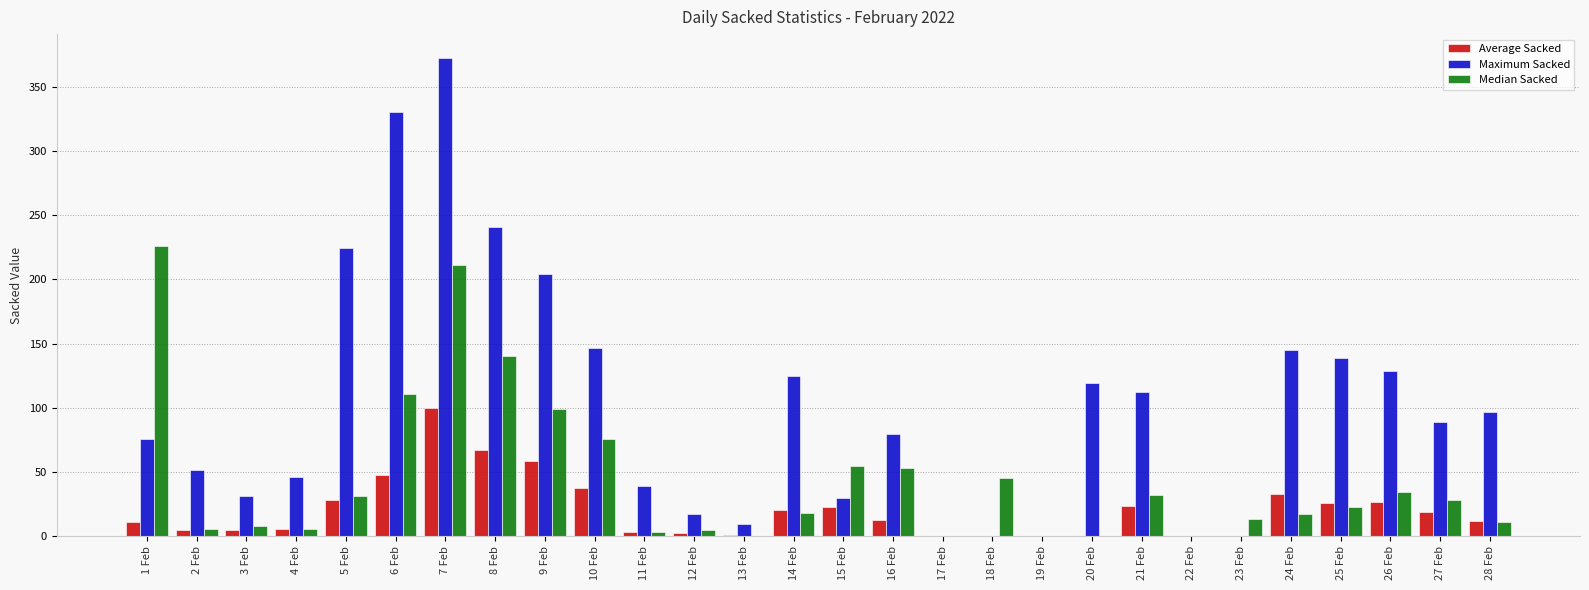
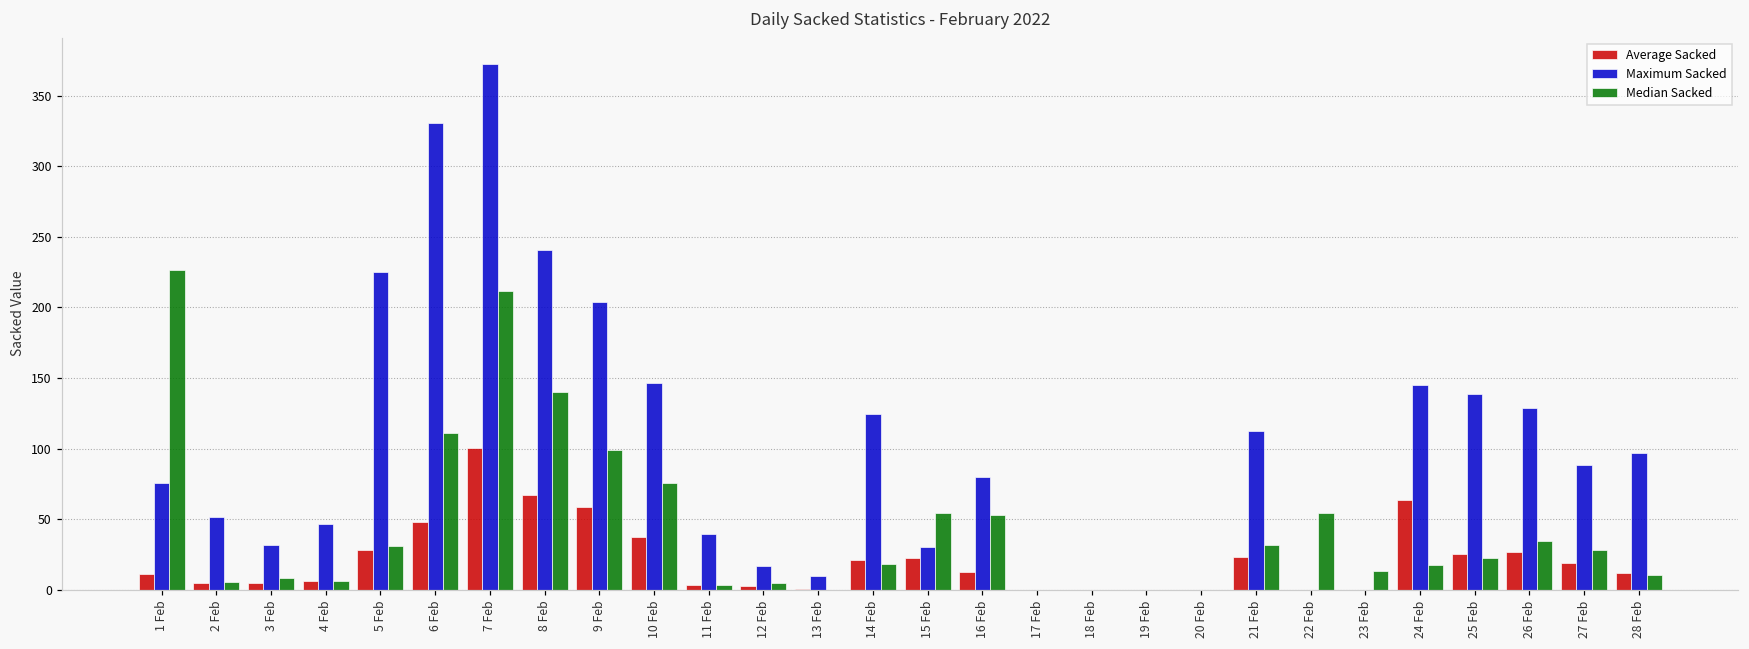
Median Sacked, 18 Feb: 45 -> 0
Maximum Sacked, 20 Feb: 119 -> 0
Median Sacked, 22 Feb: 0 -> 54
Average Sacked, 24 Feb: 33 -> 63
